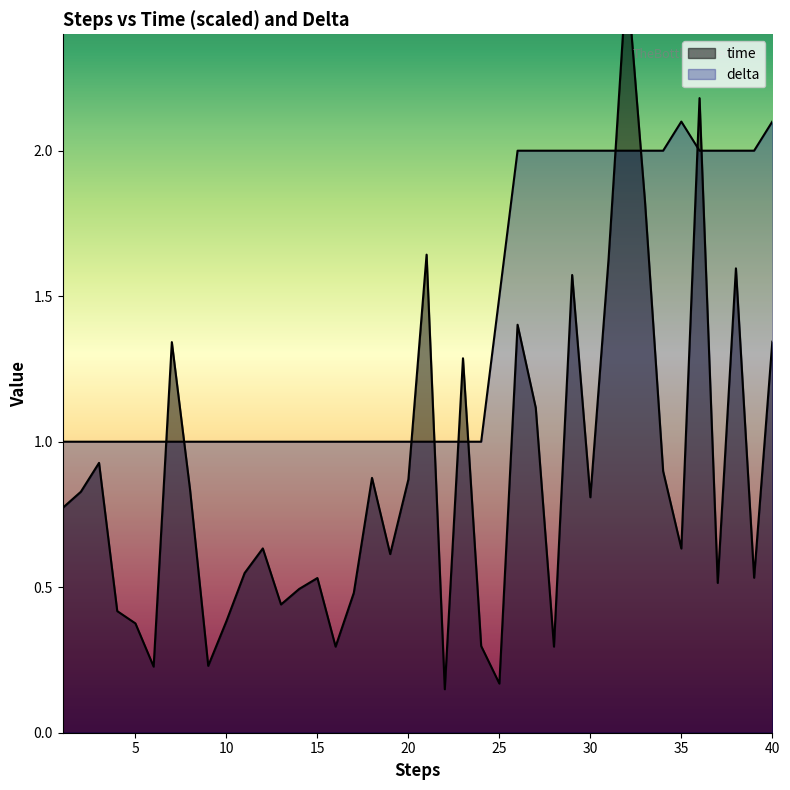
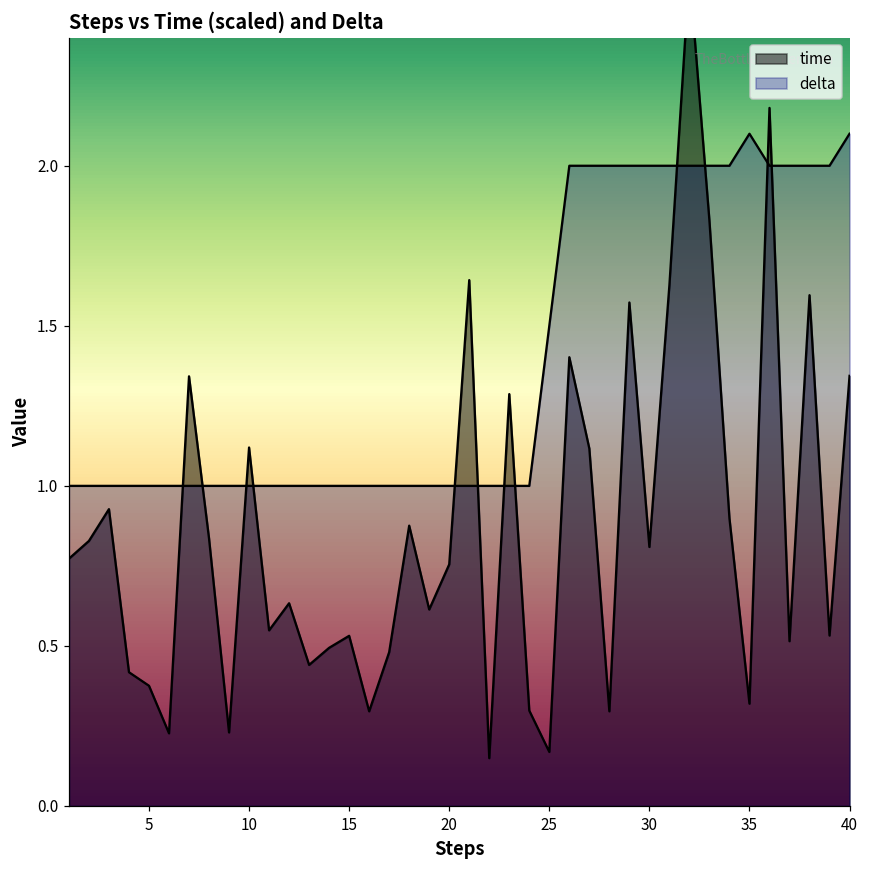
time, 10: 0.38 -> 1.12
time, 20: 0.87 -> 0.75
time, 35: 0.63 -> 0.32
